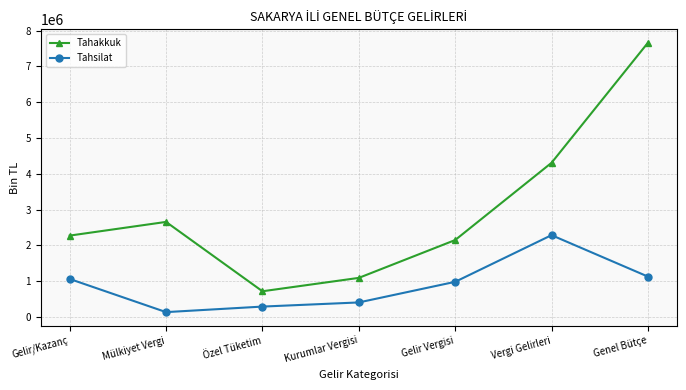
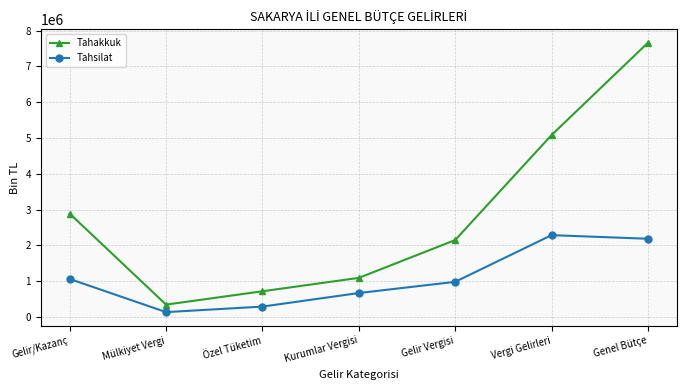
Tahakkuk, Gelir/Kazanç: 2300000 -> 2900000
Tahakkuk, Mülkiyet Vergi: 2700000 -> 300000
Tahsilat, Kurumlar Vergisi: 400000 -> 700000
Tahakkuk, Vergi Gelirleri: 4300000 -> 5100000
Tahsilat, Genel Bütçe: 1100000 -> 2200000
